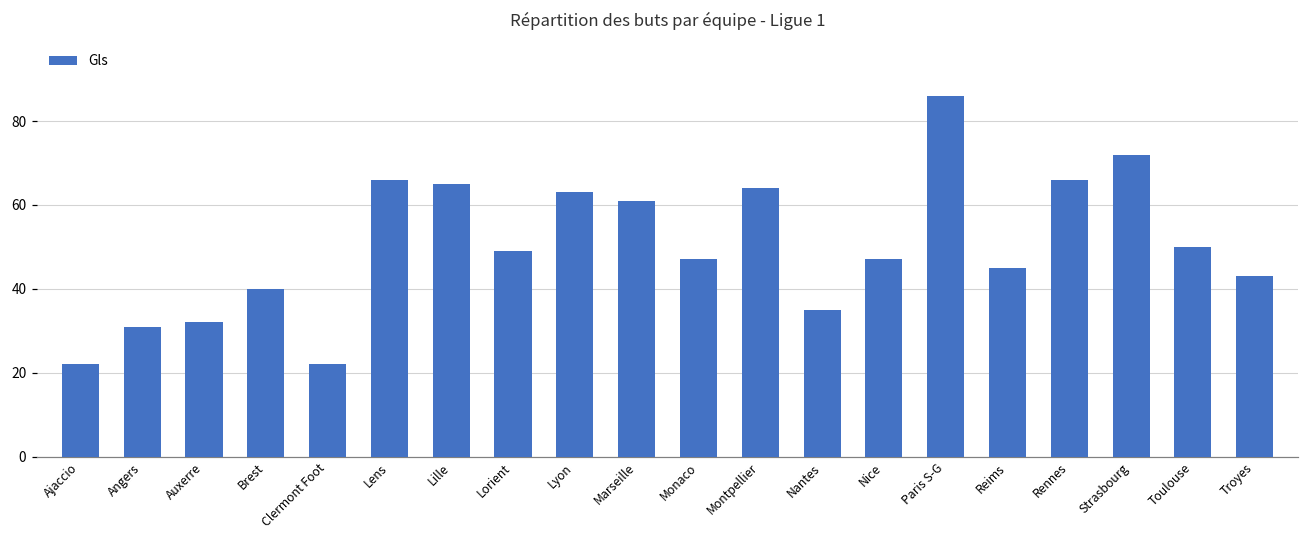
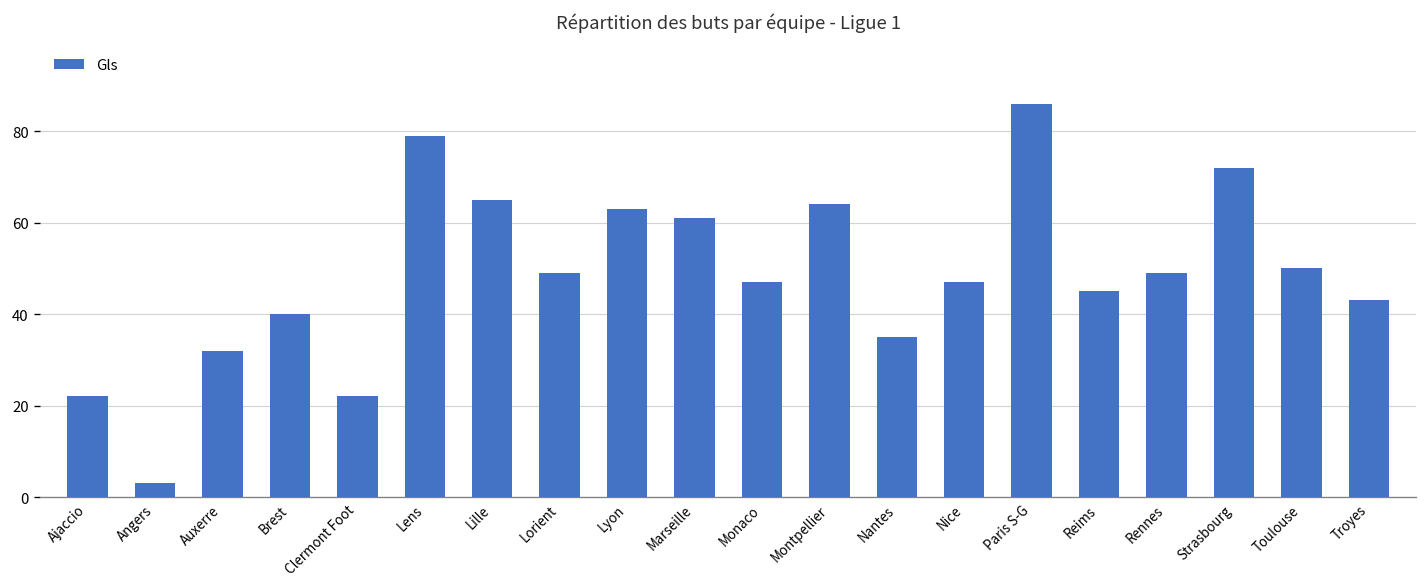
Angers: 31 -> 3
Lens: 66 -> 79
Rennes: 66 -> 49
